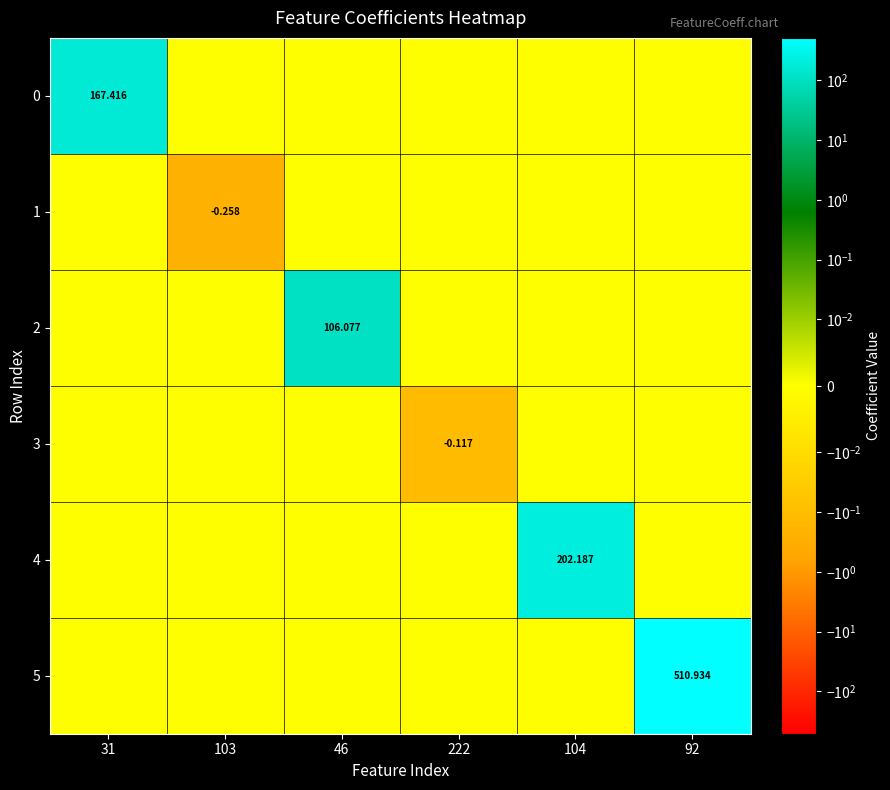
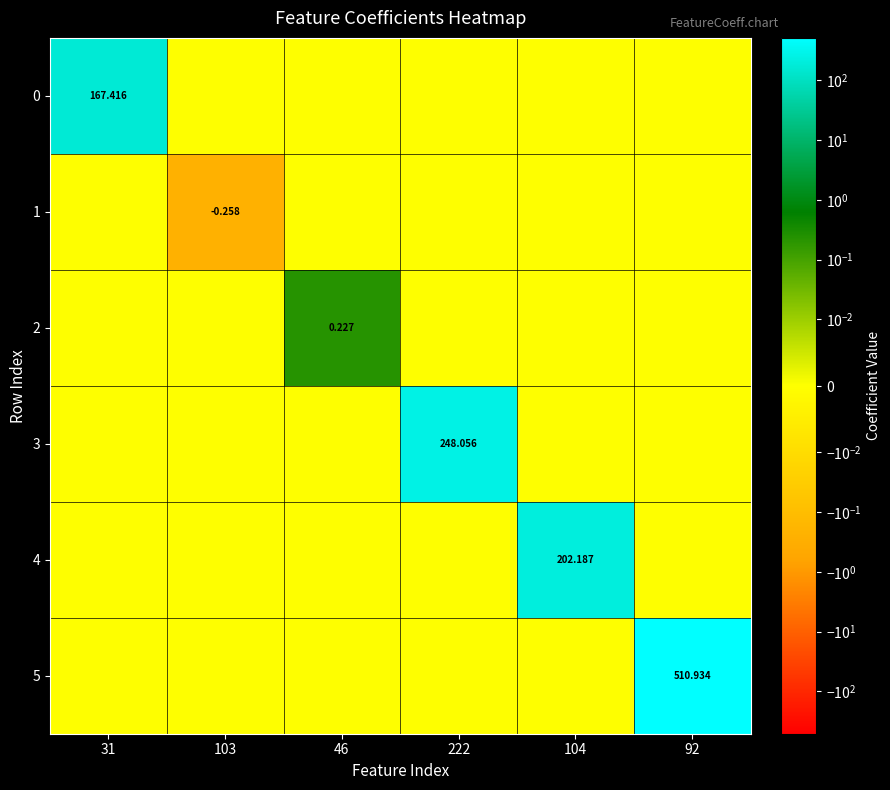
2, 46: 106.077 -> 0.227
3, 222: -0.117 -> 248.056
